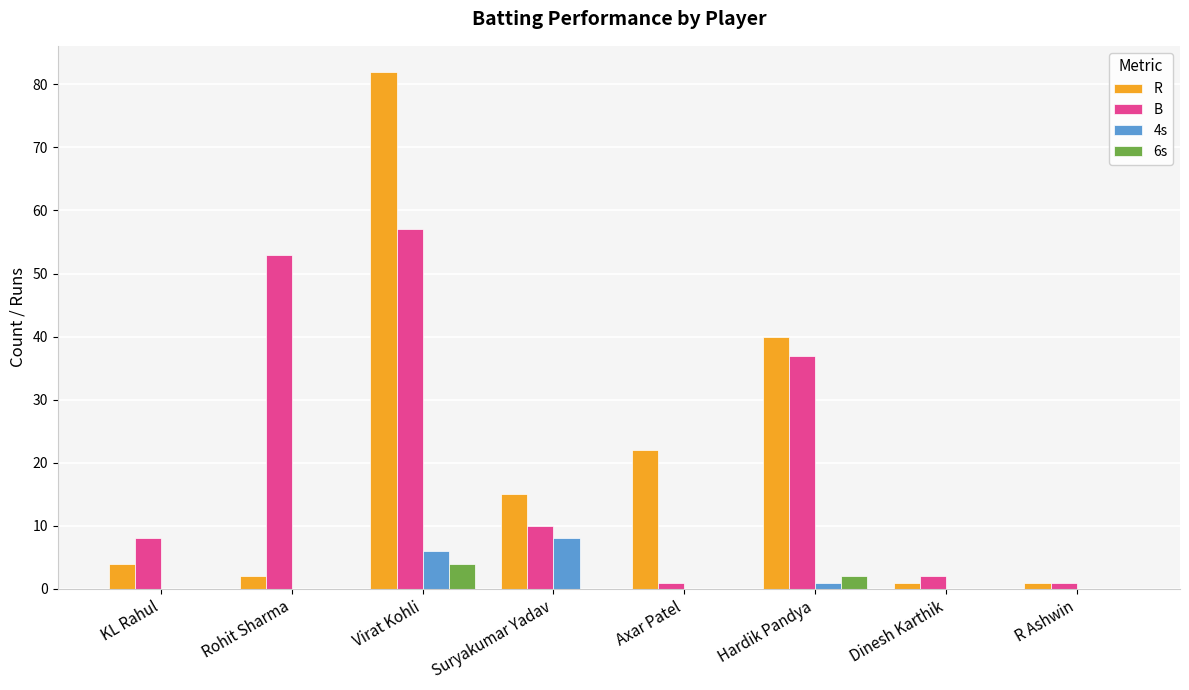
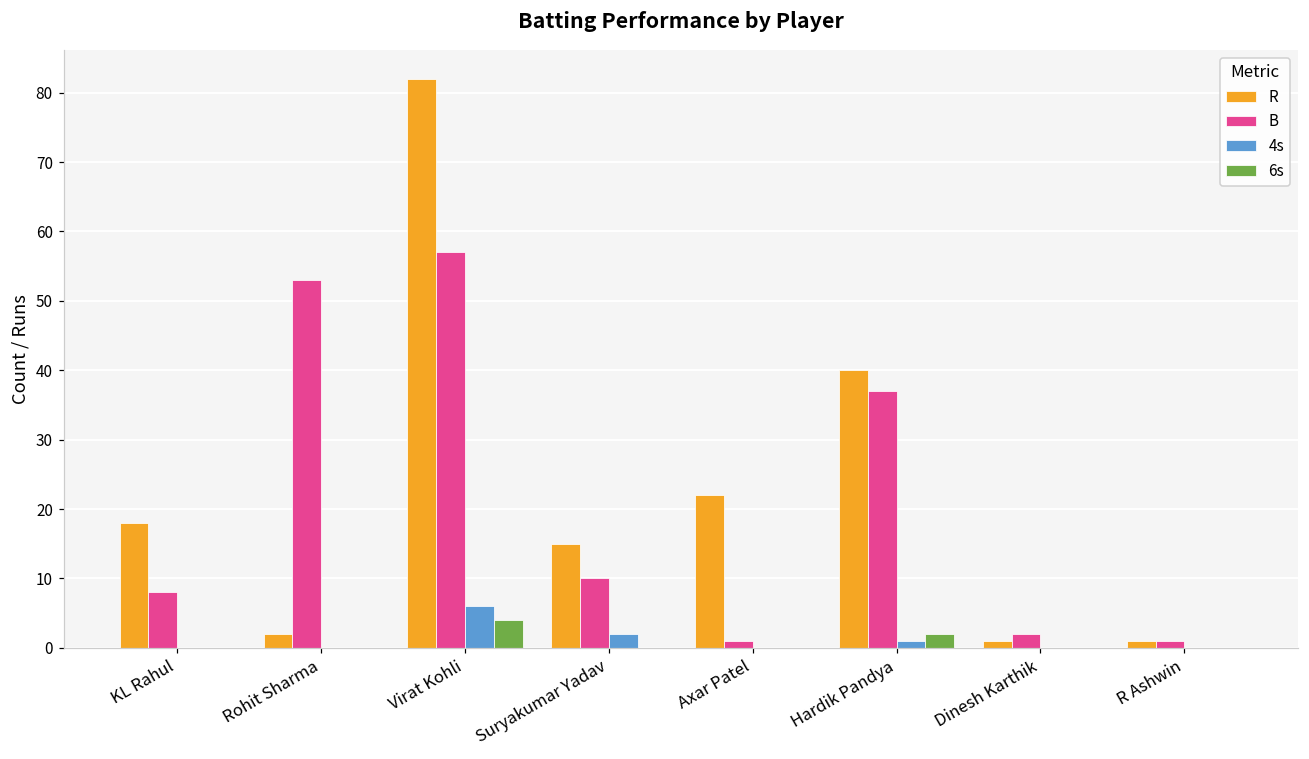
R, KL Rahul: 4 -> 18
4s, Suryakumar Yadav: 8 -> 2
